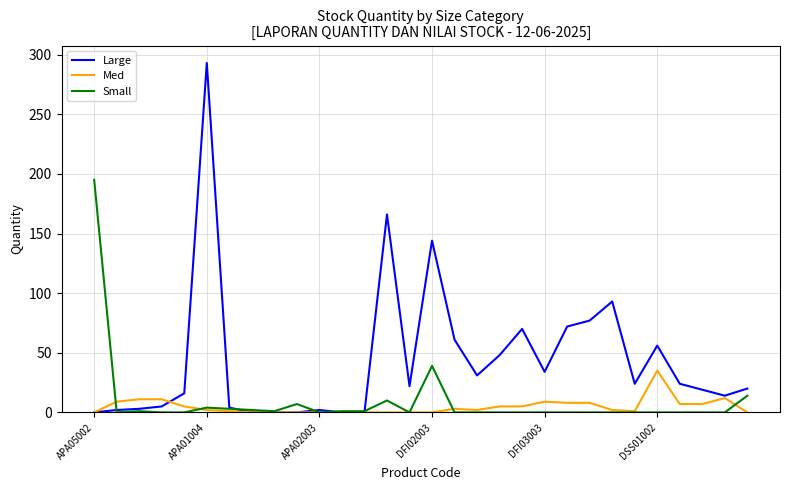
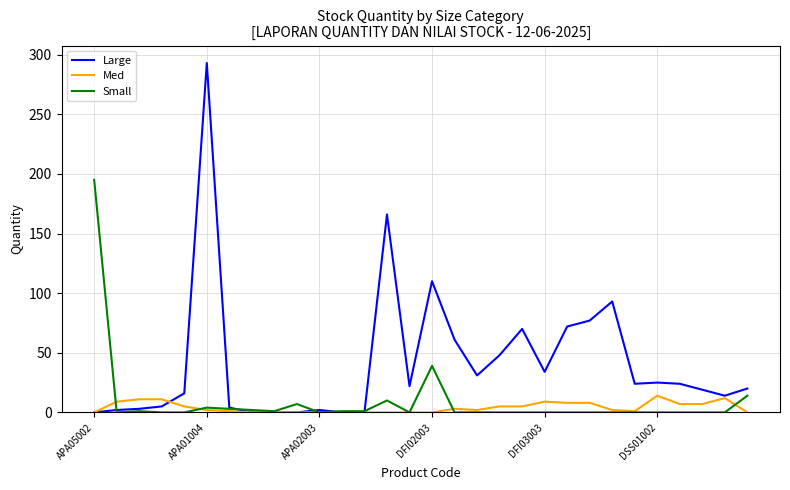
Large, DFI02003: 144 -> 110
Large, DSS01002: 56 -> 25
Med, DSS01002: 35 -> 14
